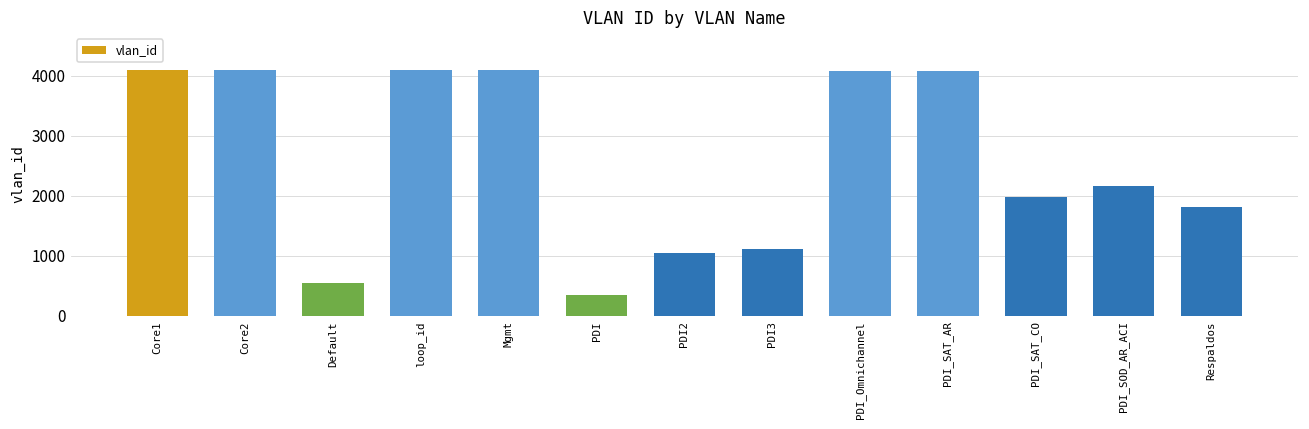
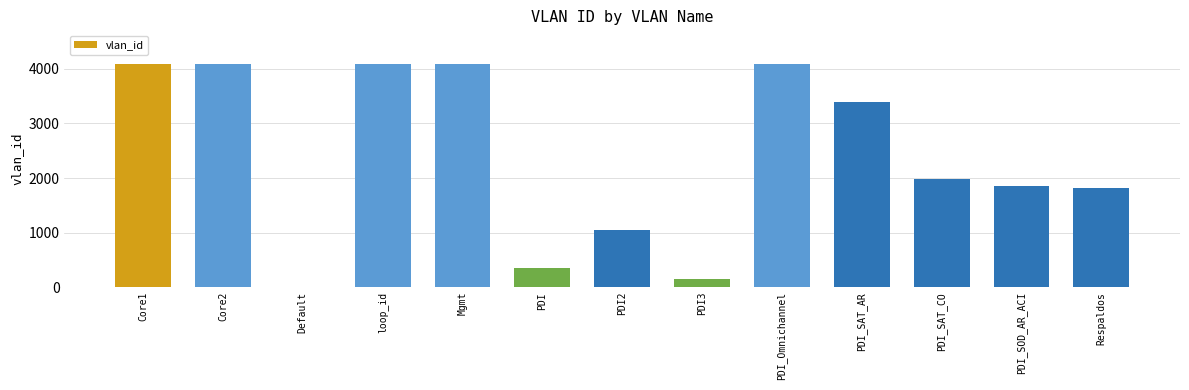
Default: 600 -> 0
PDI3: 1100 -> 100
PDI_SAT_AR: 4100 -> 3400
PDI_SOD_AR_ACI: 2200 -> 1900
